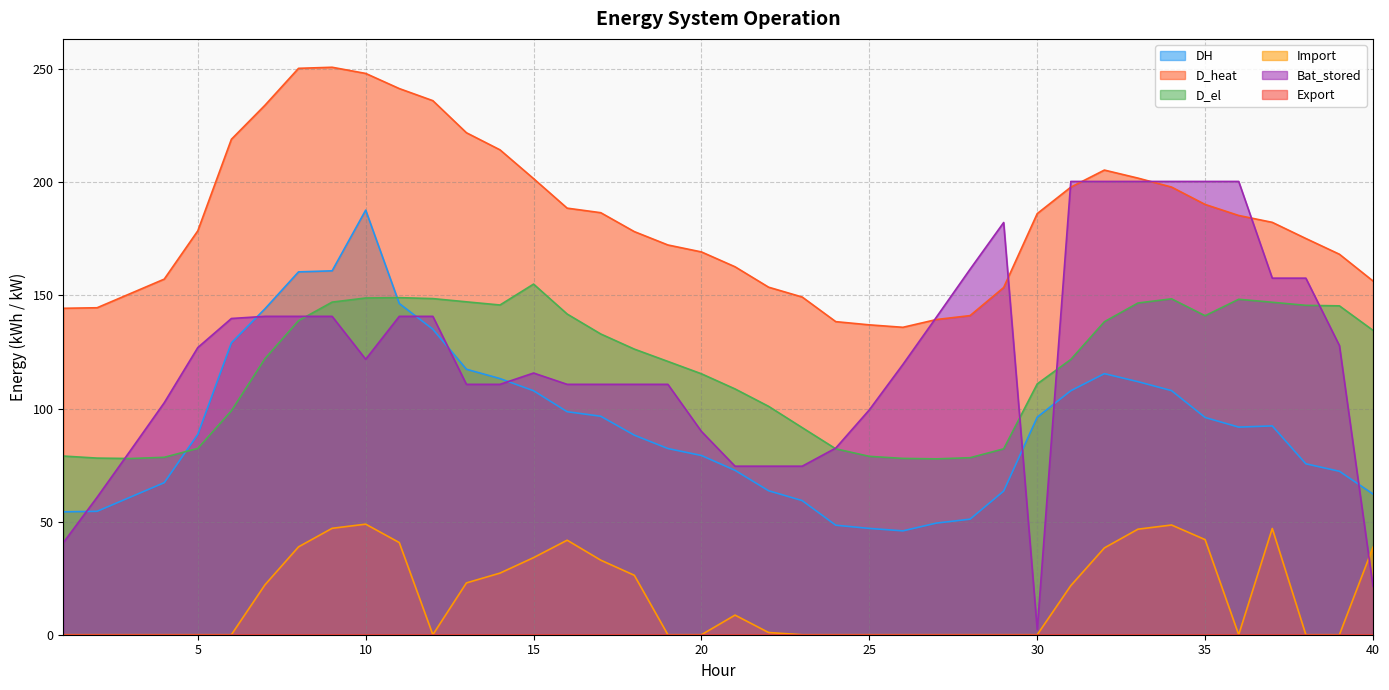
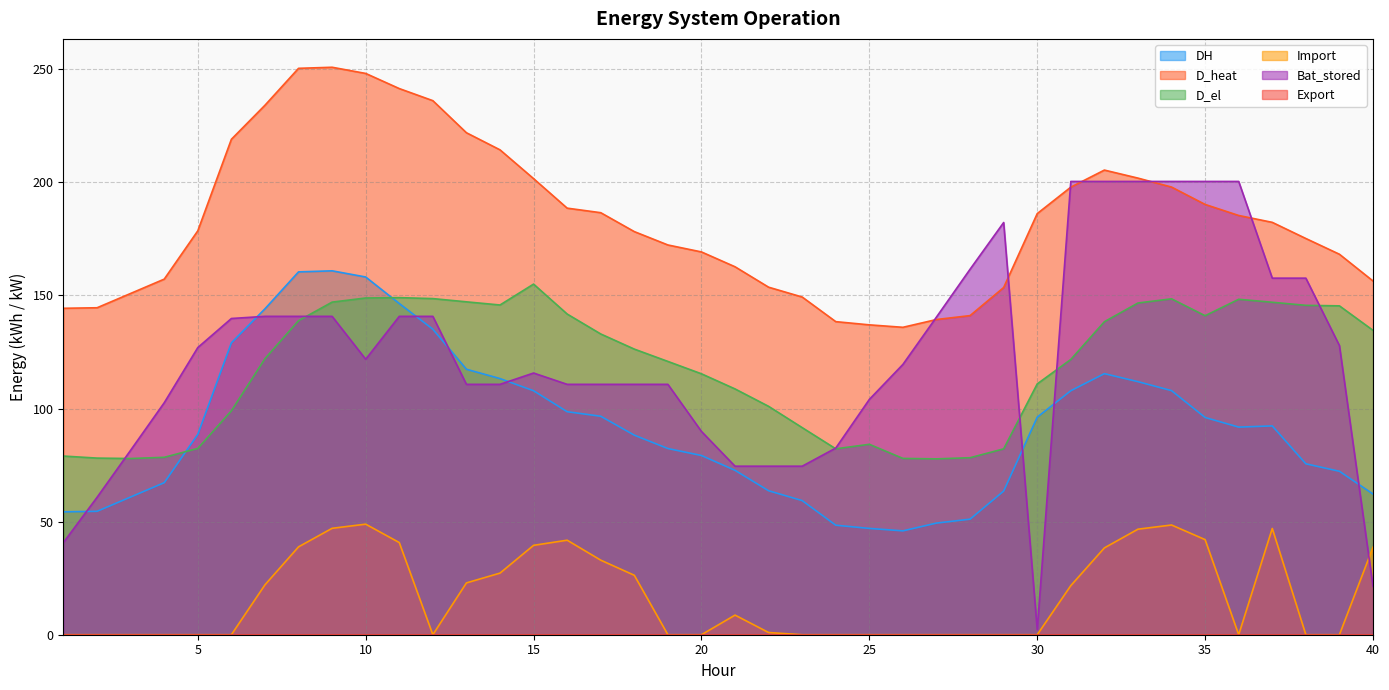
DH, 10: 188 -> 158
Import, 15: 34 -> 40
D_el, 25: 79 -> 84
Bat_stored, 25: 99 -> 104
